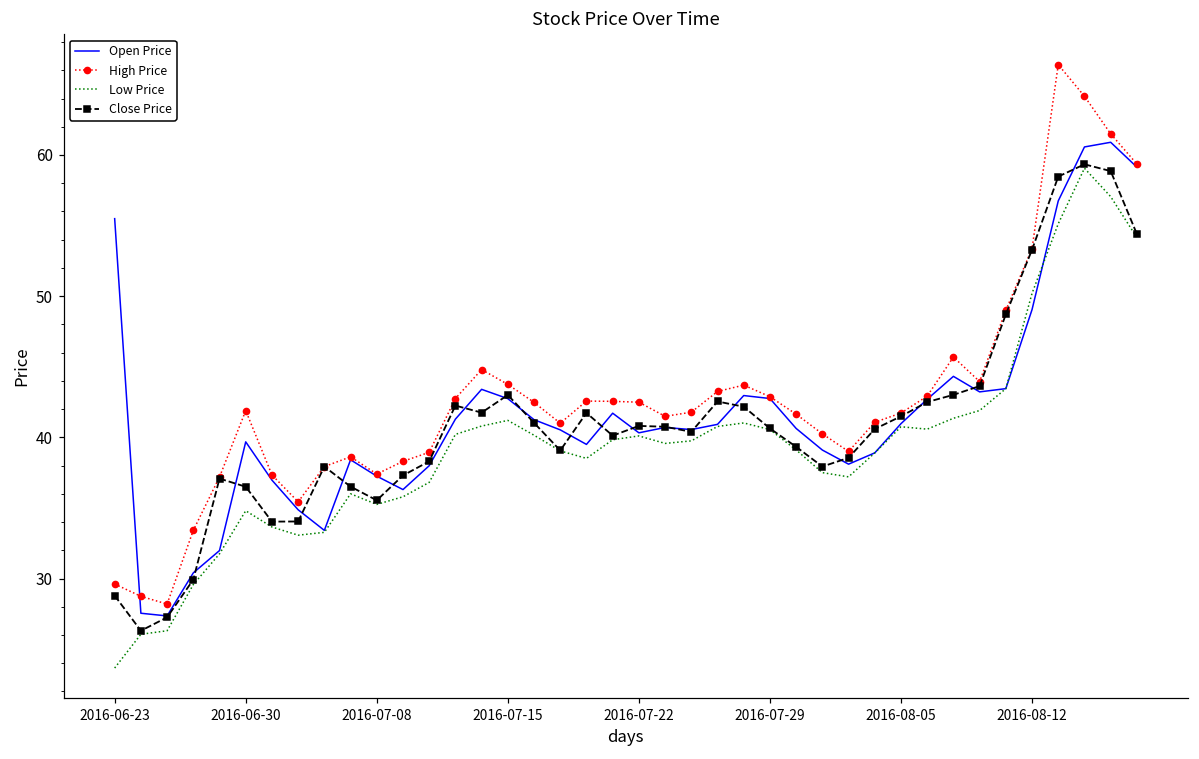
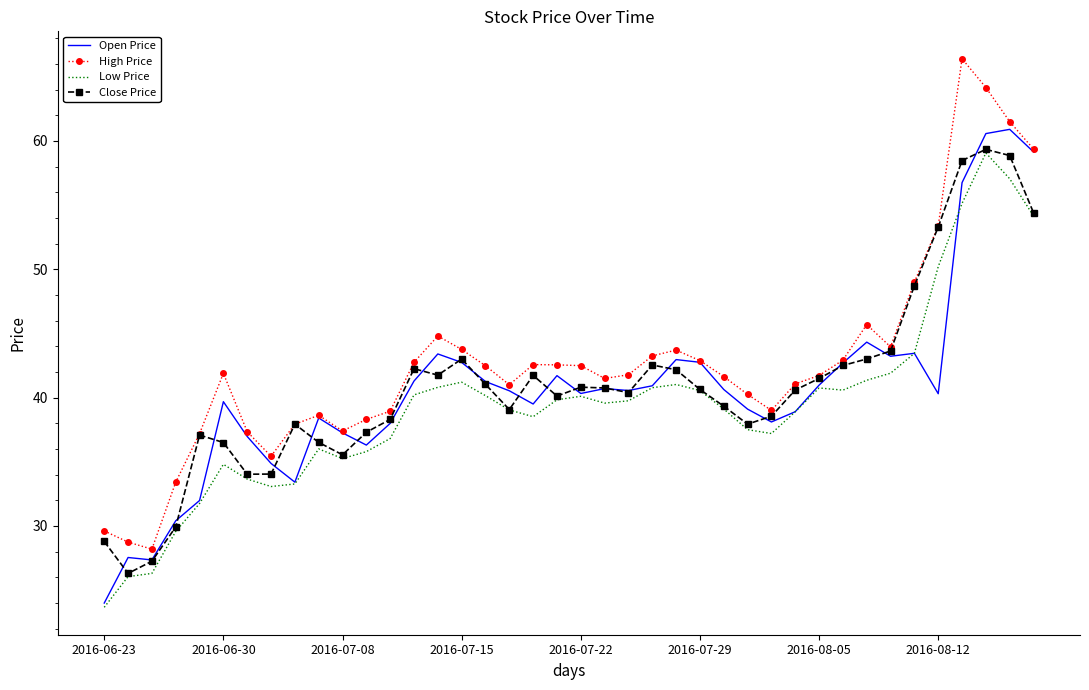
Open Price, 2016-06-23: 55.5 -> 24.0
Open Price, 2016-08-12: 49.1 -> 40.3
